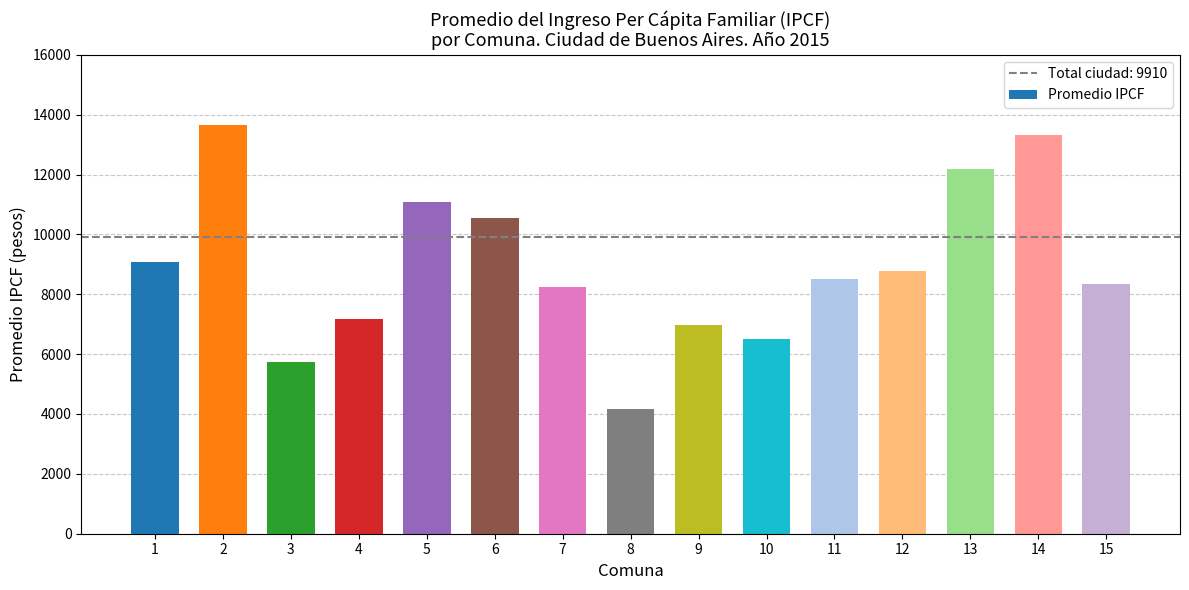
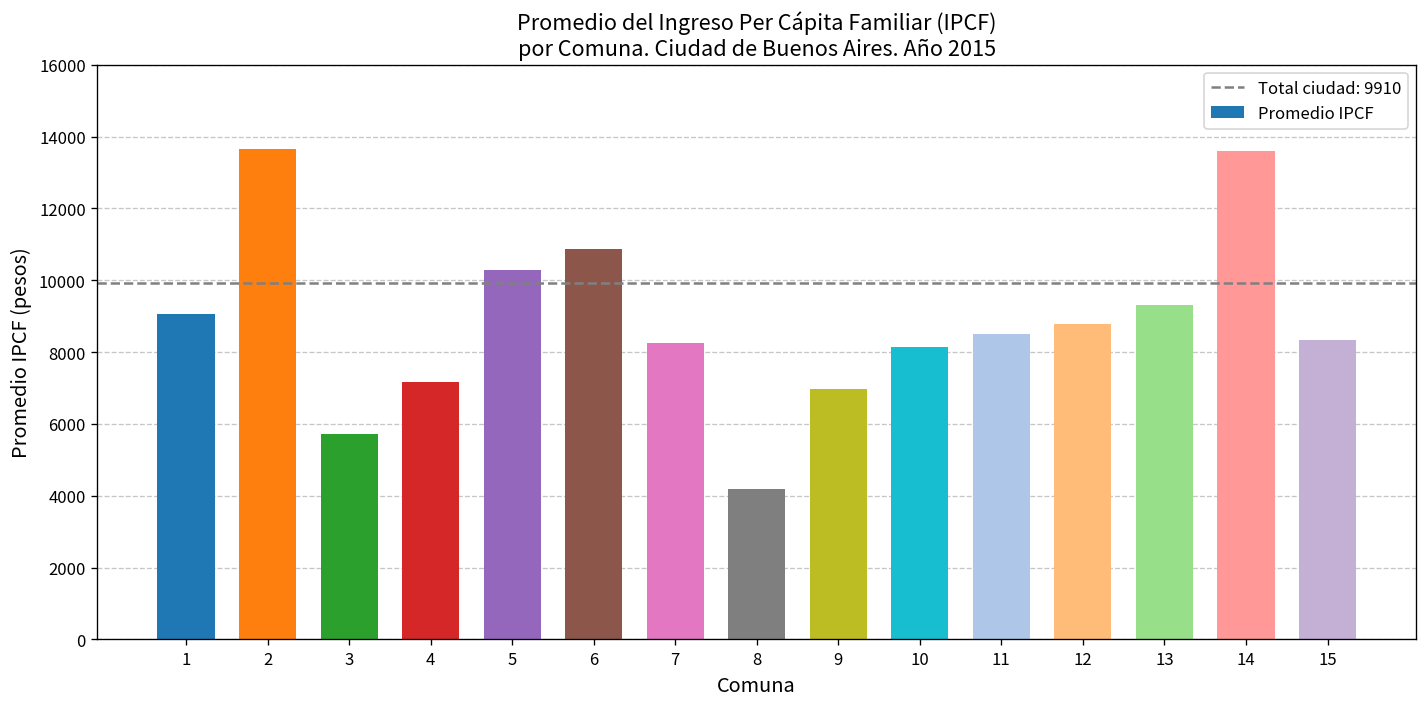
5: 11100 -> 10300
6: 10600 -> 10900
10: 6500 -> 8100
13: 12200 -> 9300
14: 13300 -> 13600
